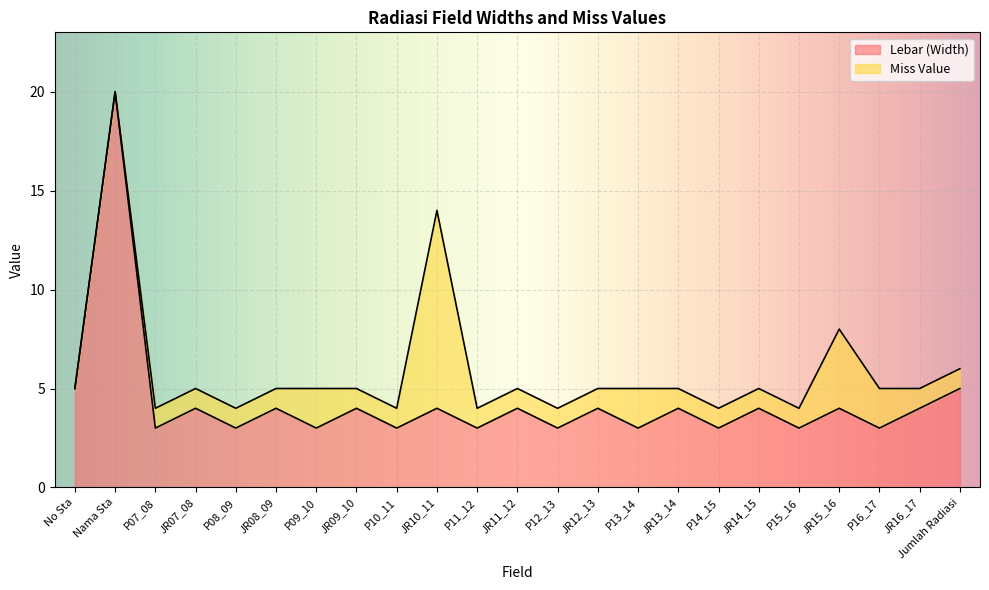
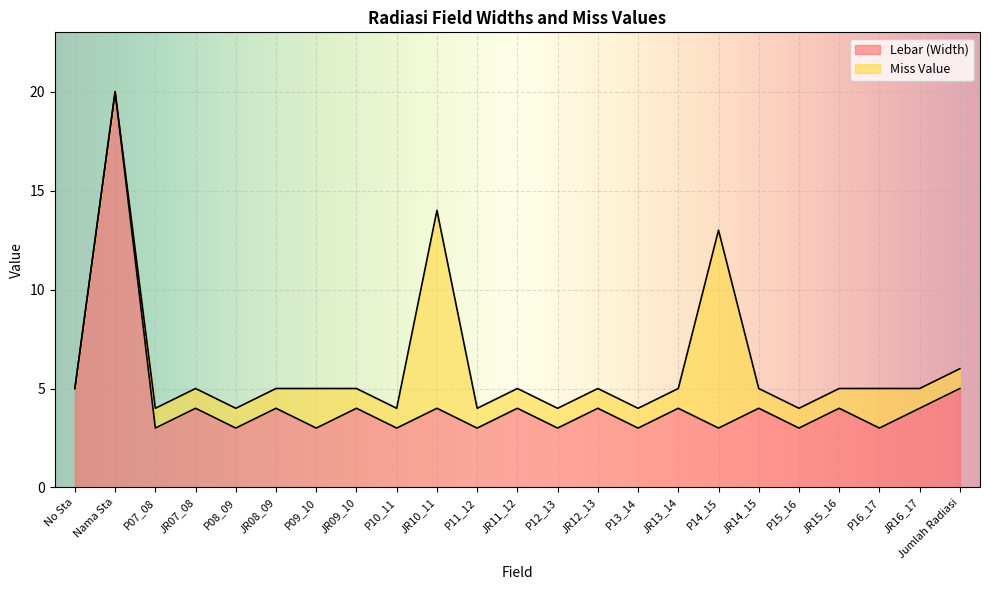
Miss Value, P13_14: 2 -> 1
Miss Value, P14_15: 1 -> 10
Miss Value, JR15_16: 4 -> 1
